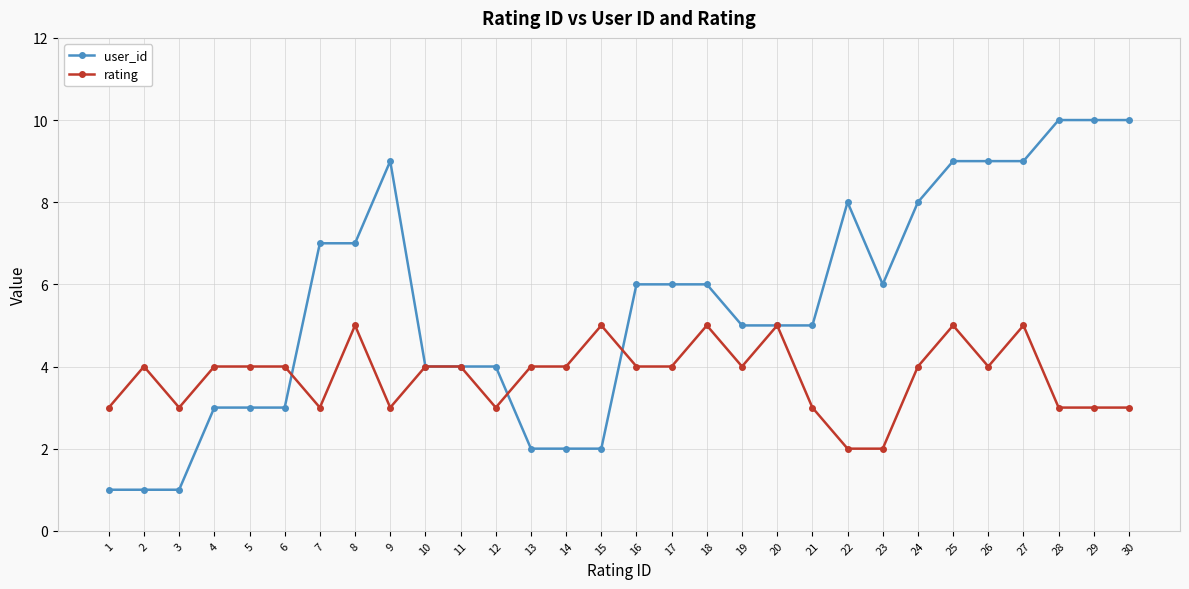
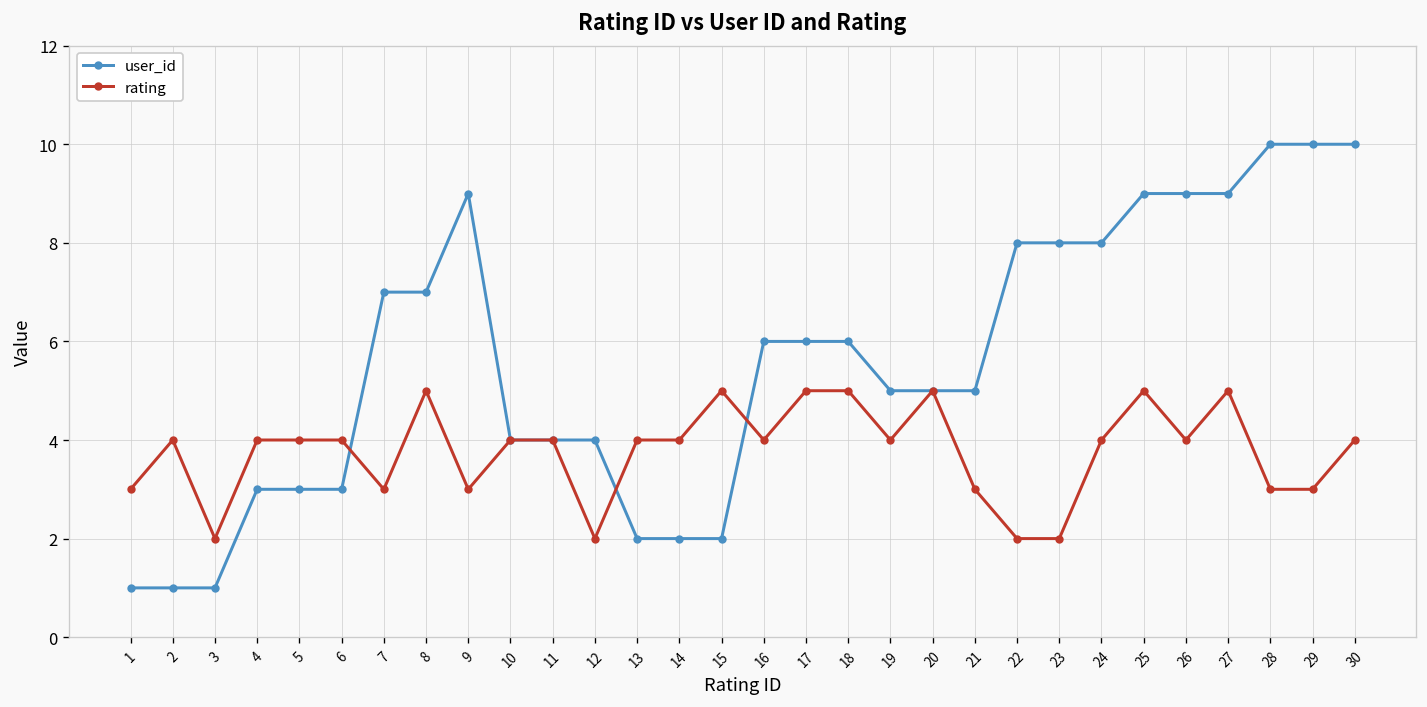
rating, 3: 3 -> 2
rating, 12: 3 -> 2
rating, 17: 4 -> 5
user_id, 23: 6 -> 8
rating, 30: 3 -> 4
